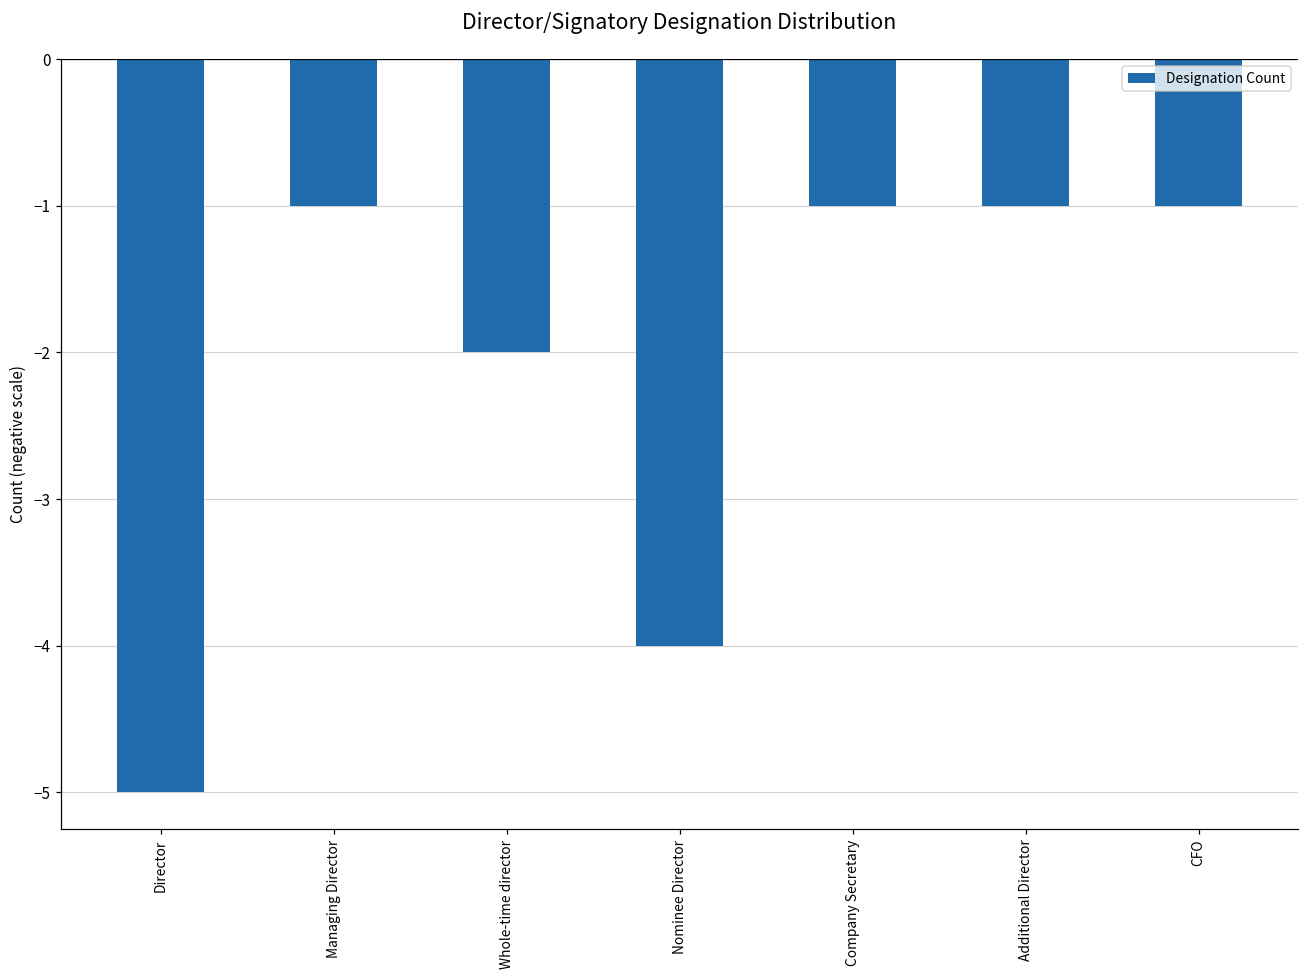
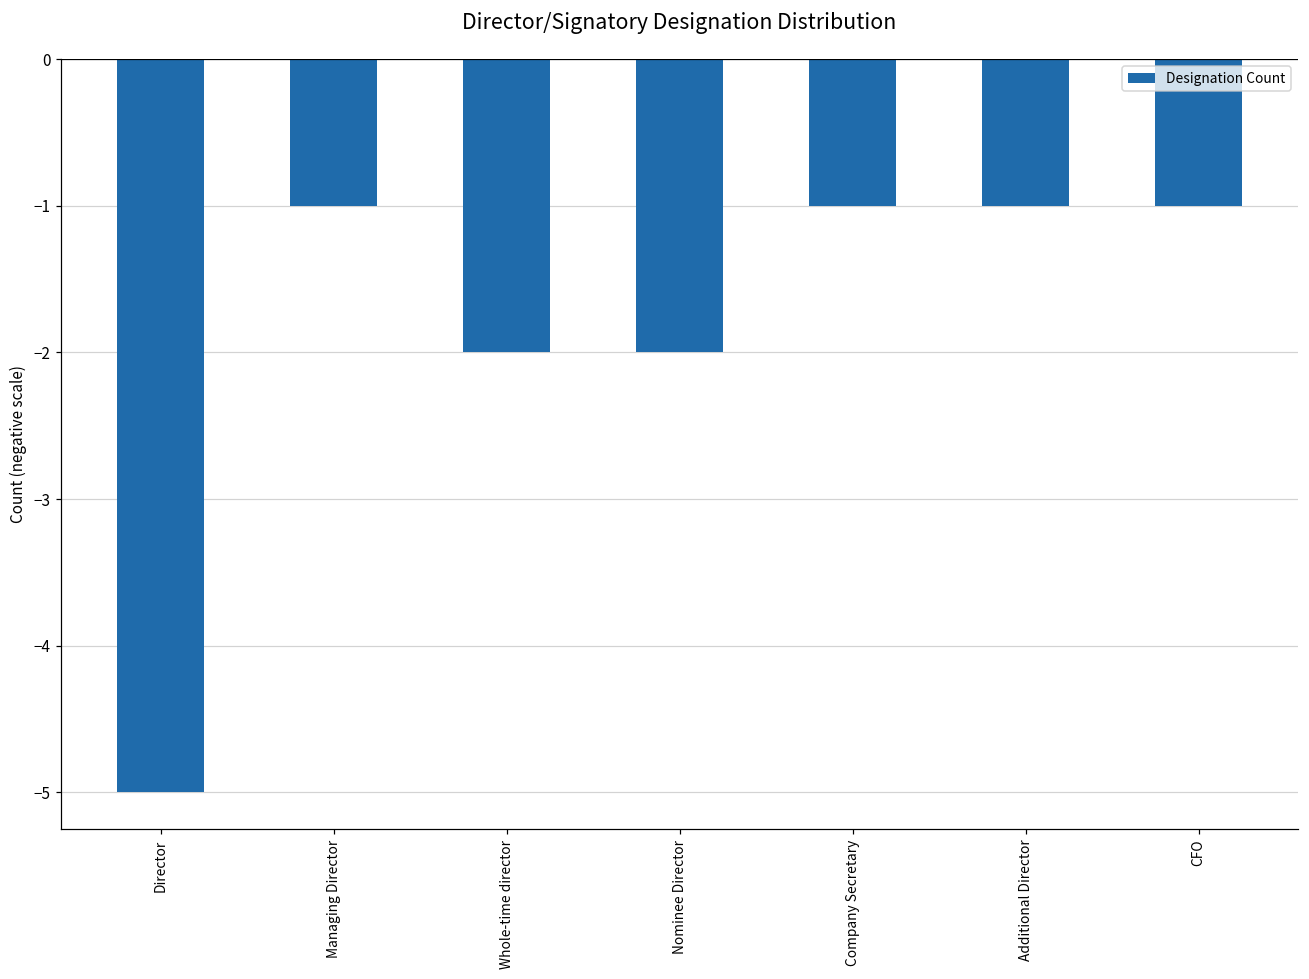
Nominee Director: -4.00 -> -2.00
